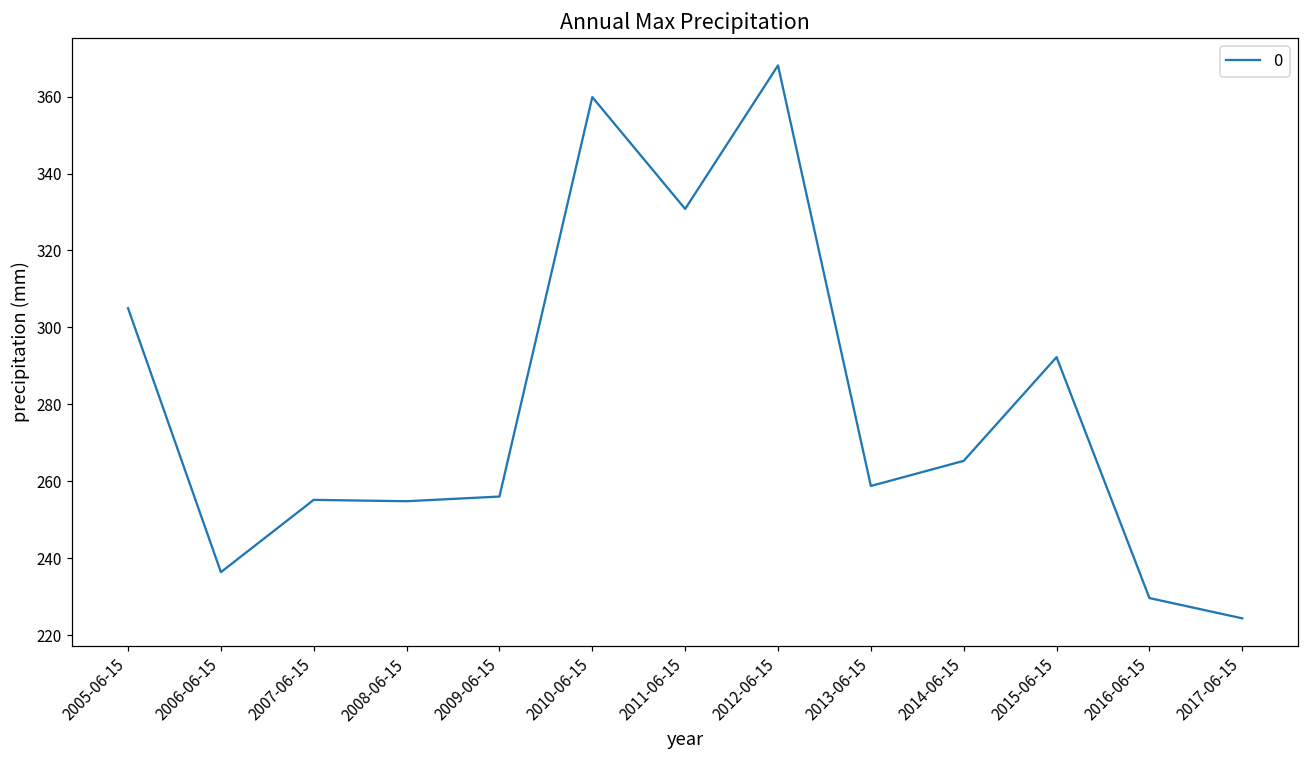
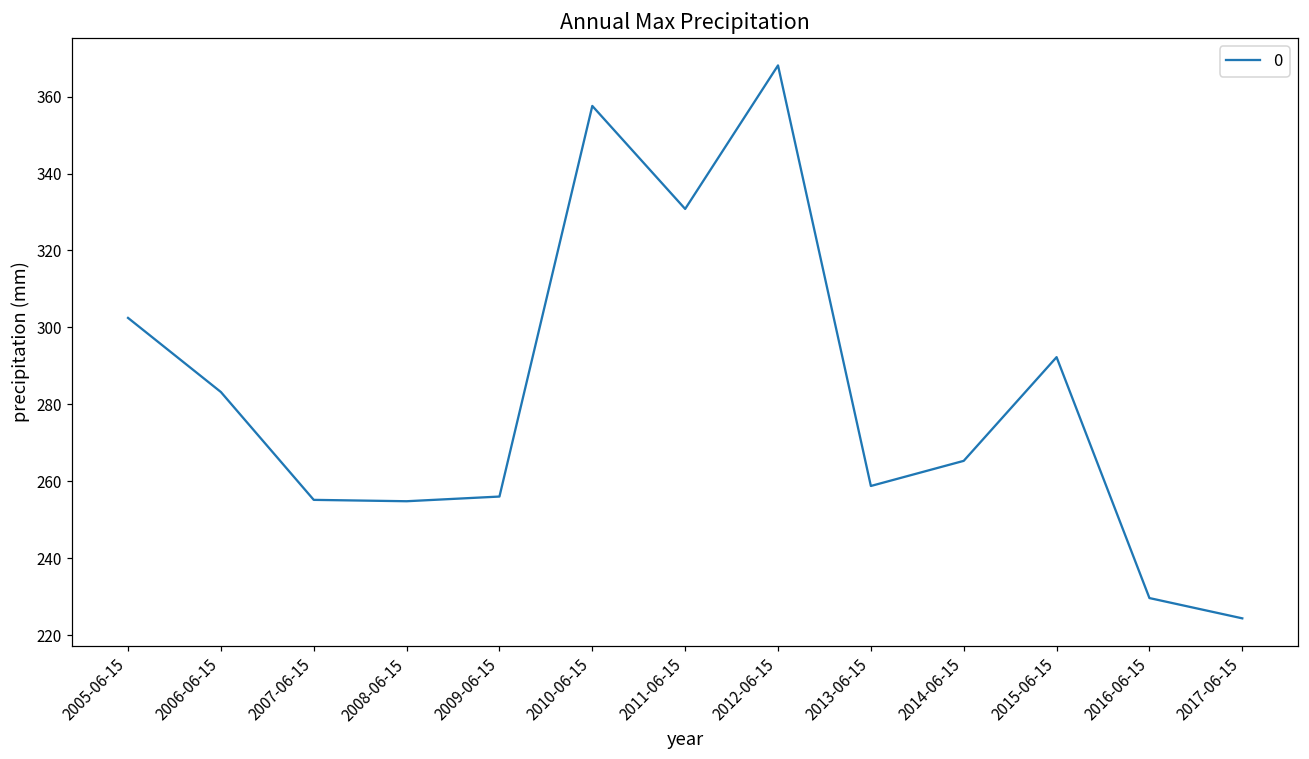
2005-06-15: 305 -> 302
2006-06-15: 236 -> 283
2010-06-15: 360 -> 358
